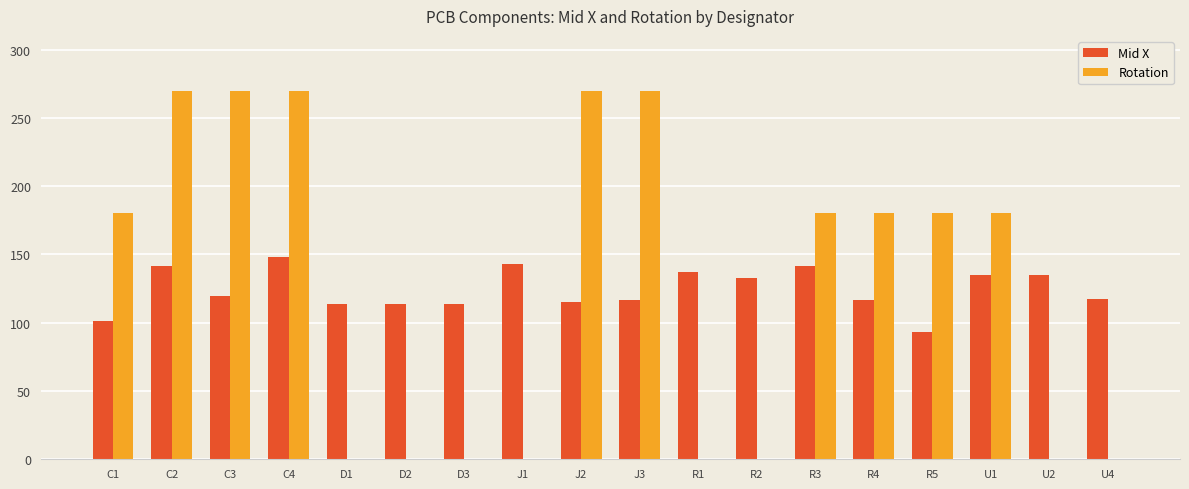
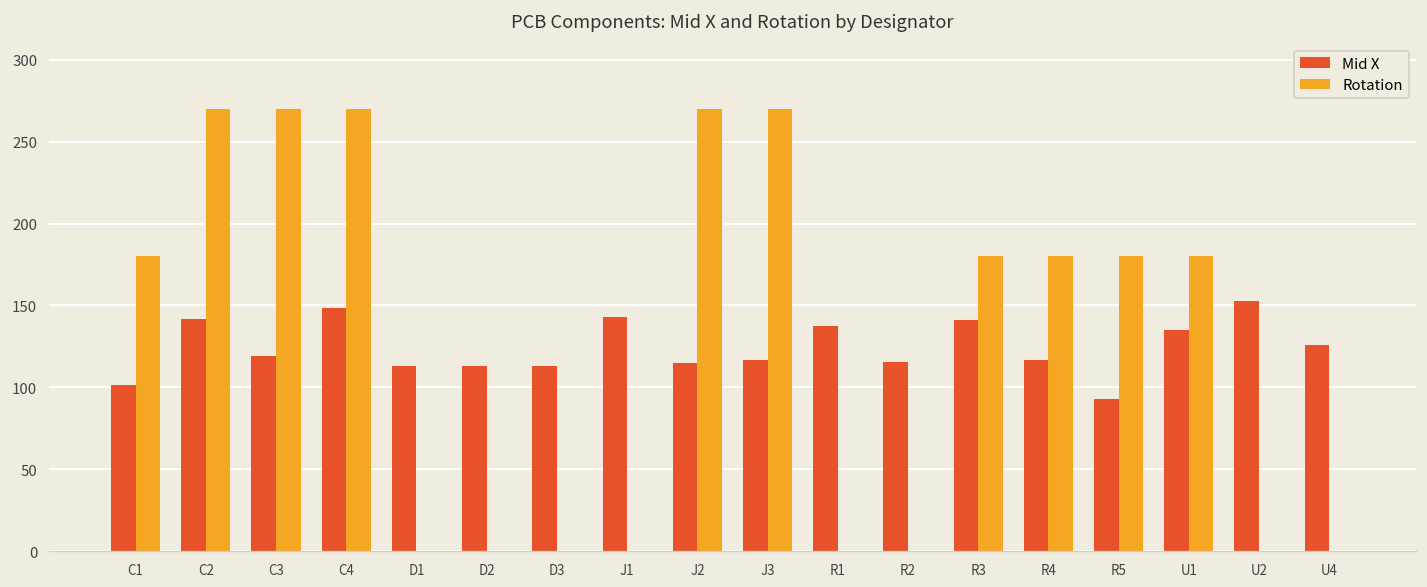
Mid X, R2: 133 -> 116
Mid X, U2: 135 -> 153
Mid X, U4: 117 -> 126
